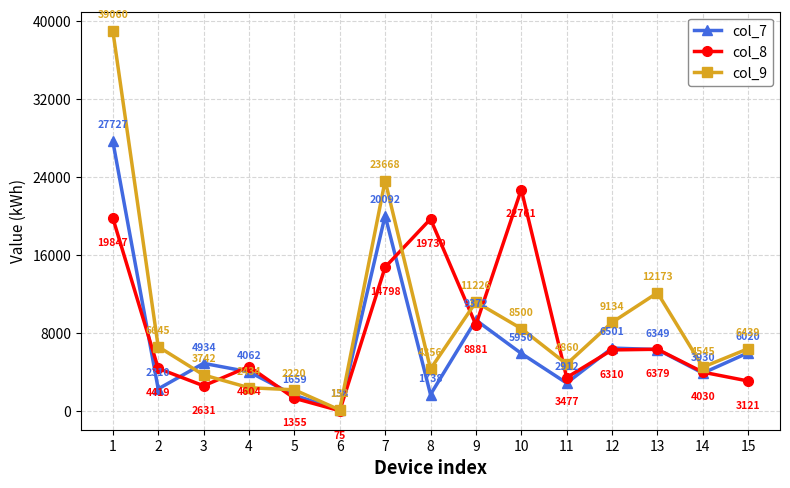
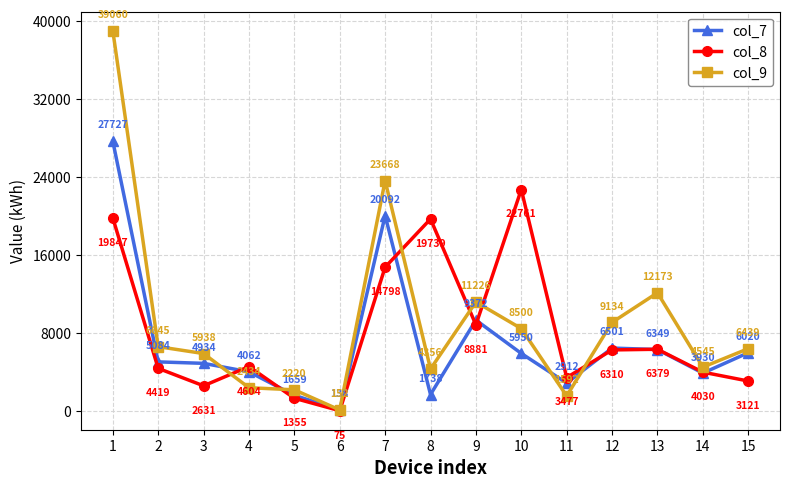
col_7, 2: 2310 -> 5084
col_9, 3: 3742 -> 5938
col_9, 11: 4860 -> 1592
